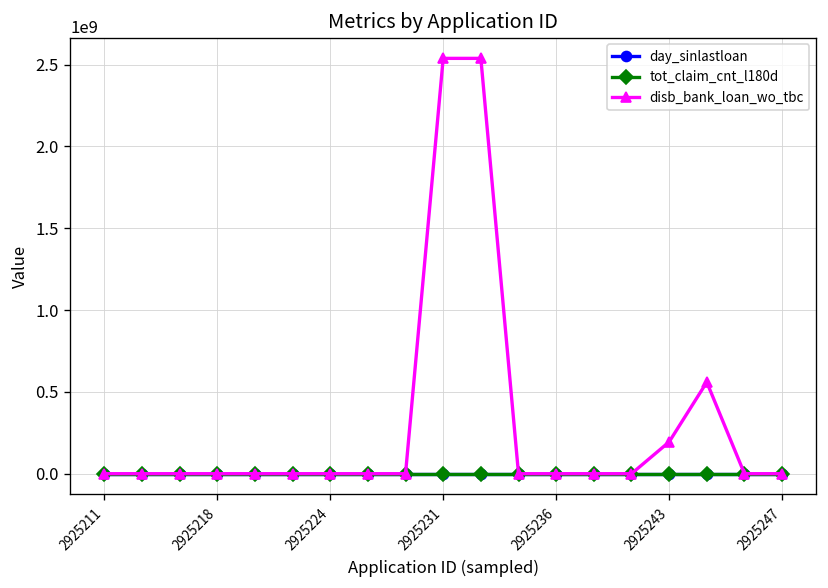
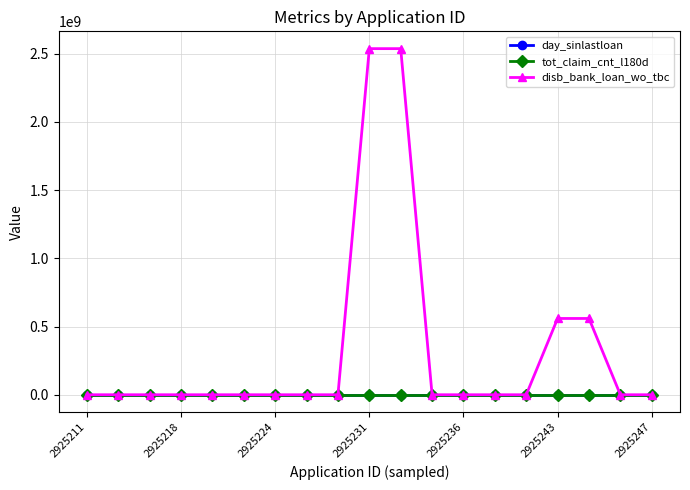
disb_bank_loan_wo_tbc, 2925243: 190000000 -> 560000000
